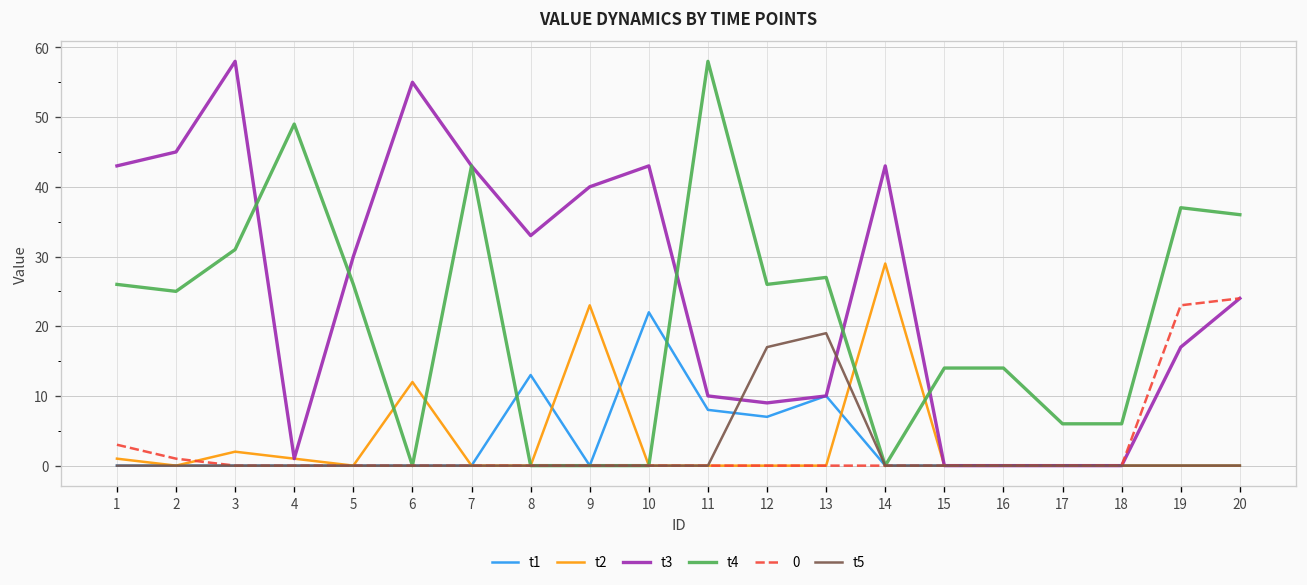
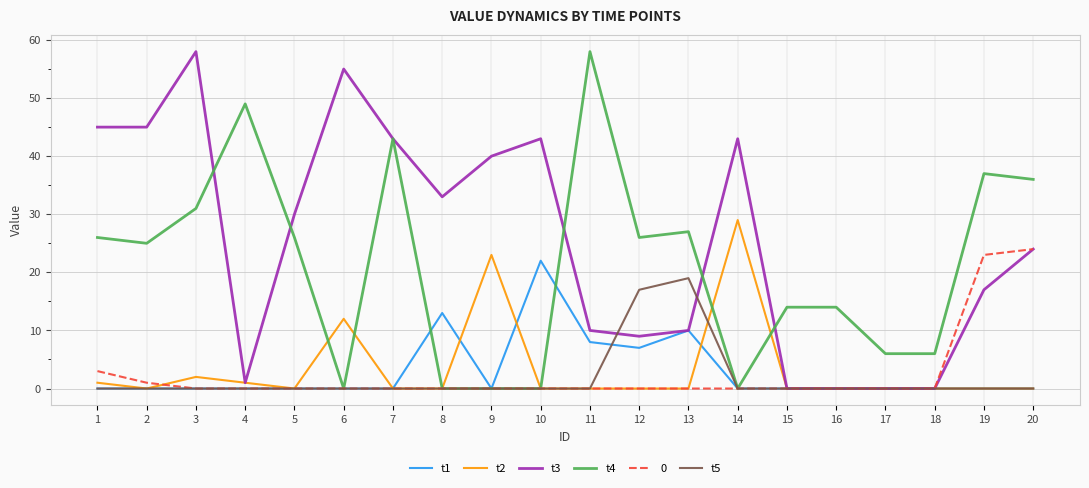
t3, 1: 43 -> 45
